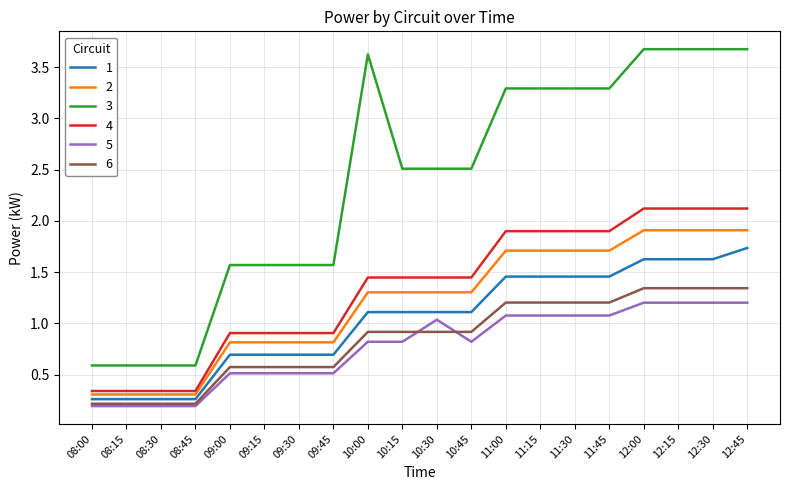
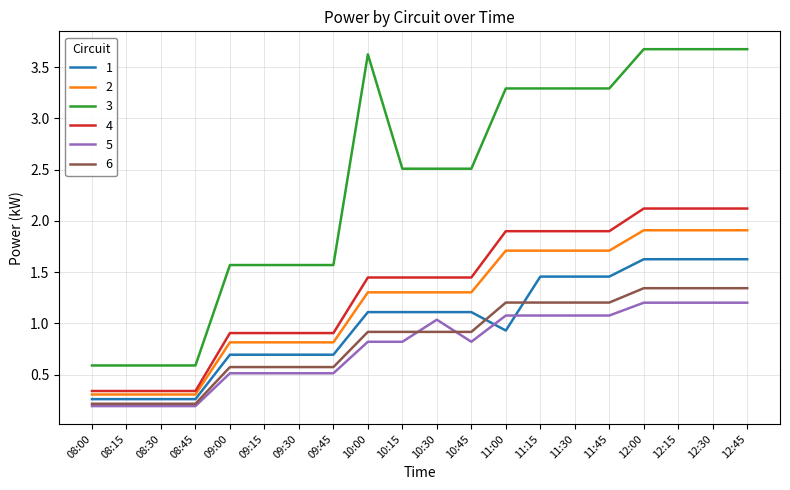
1, 11:00: 1.46 -> 0.93
1, 12:45: 1.74 -> 1.63
